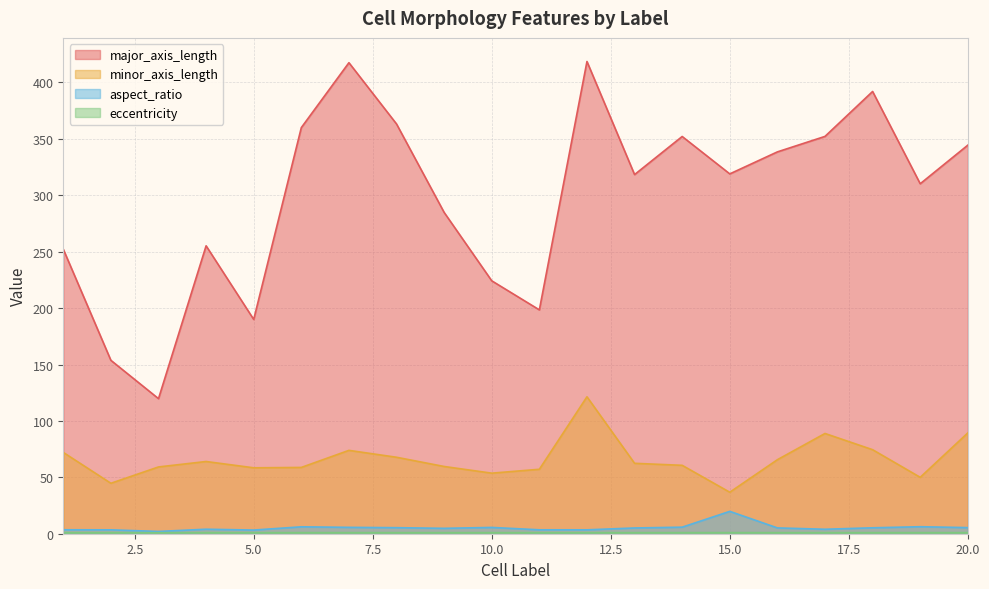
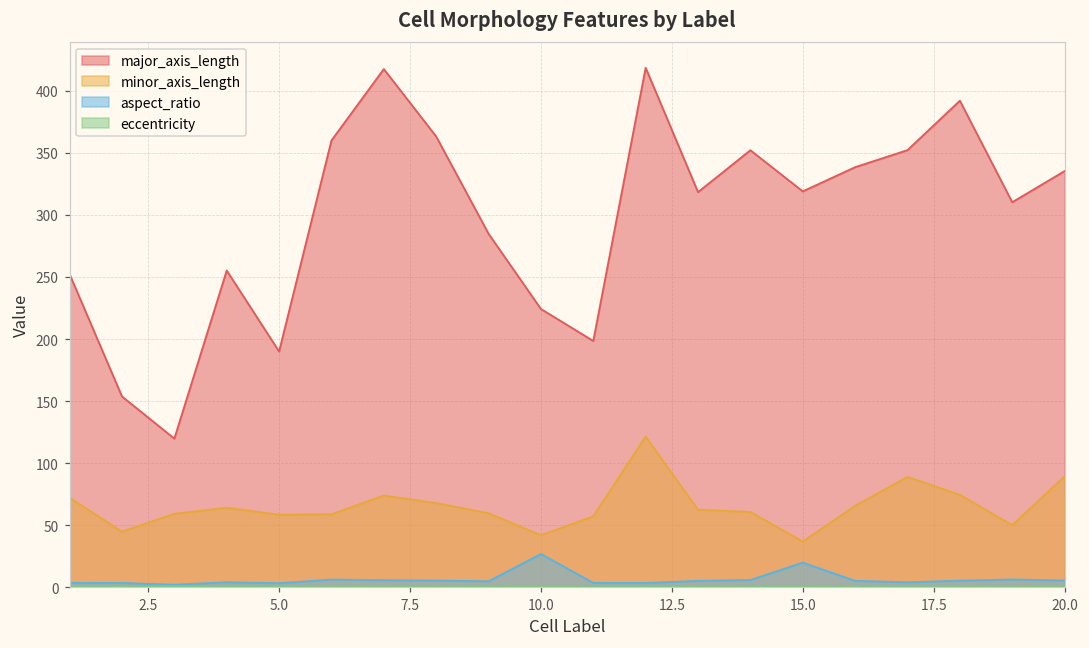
minor_axis_length, 10.0: 54 -> 42
aspect_ratio, 10.0: 6 -> 27
major_axis_length, 20.0: 344 -> 335
